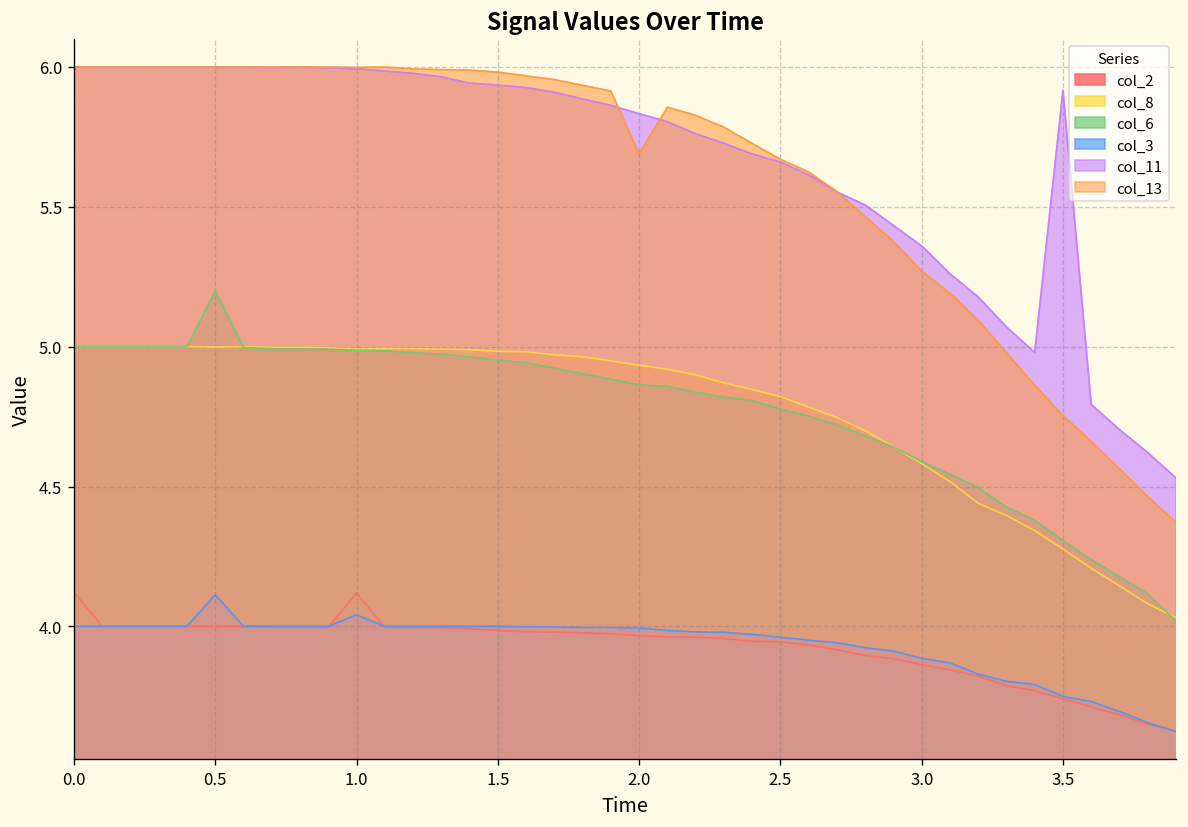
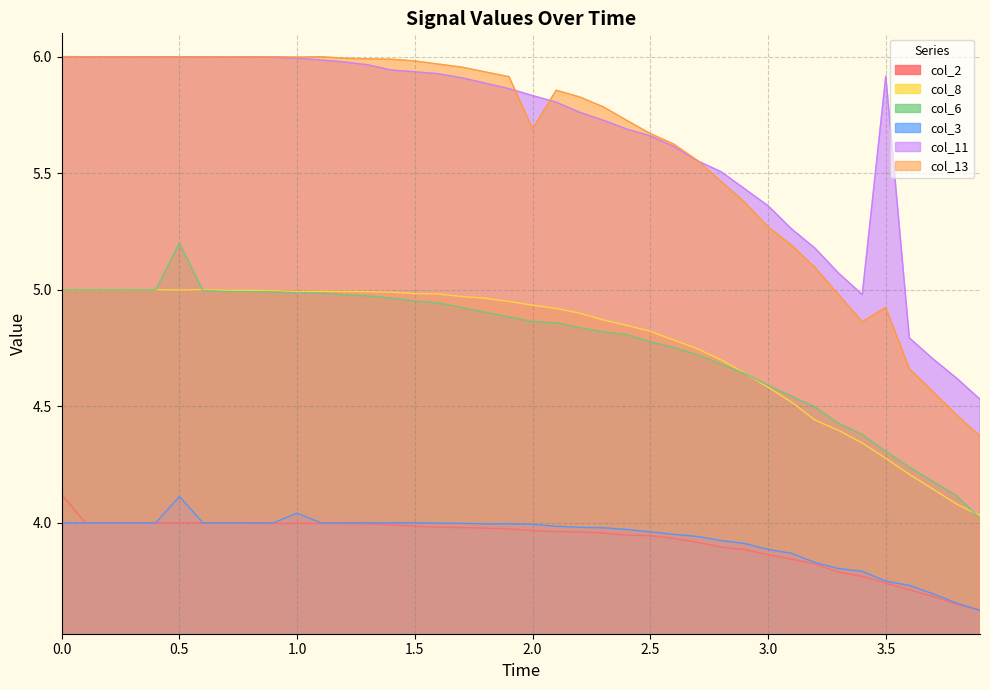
col_2, 1.0: 4.12 -> 4.00
col_13, 3.5: 4.75 -> 4.92
